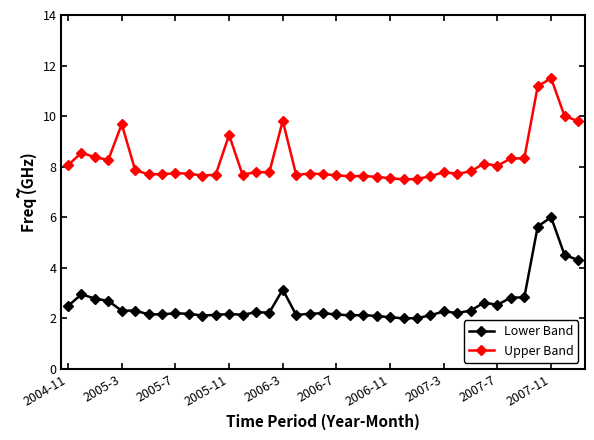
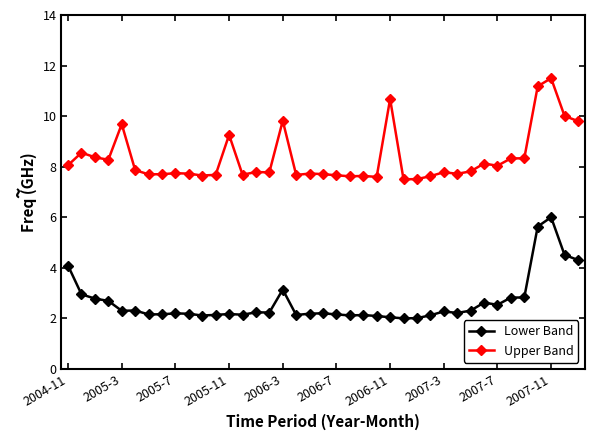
Lower Band, 2004-11: 2.5 -> 4.1
Upper Band, 2006-11: 7.5 -> 10.7
